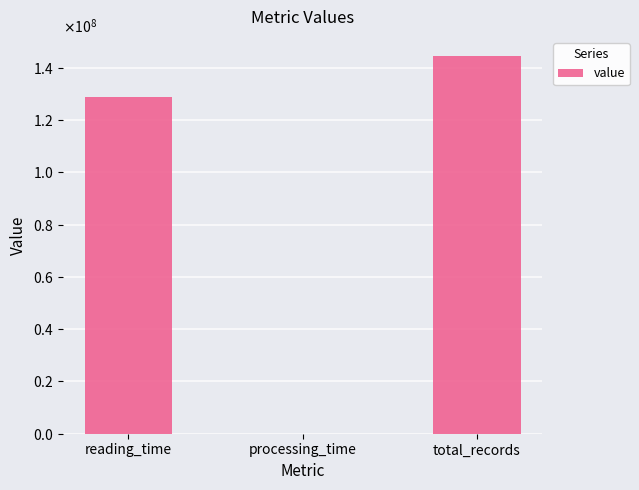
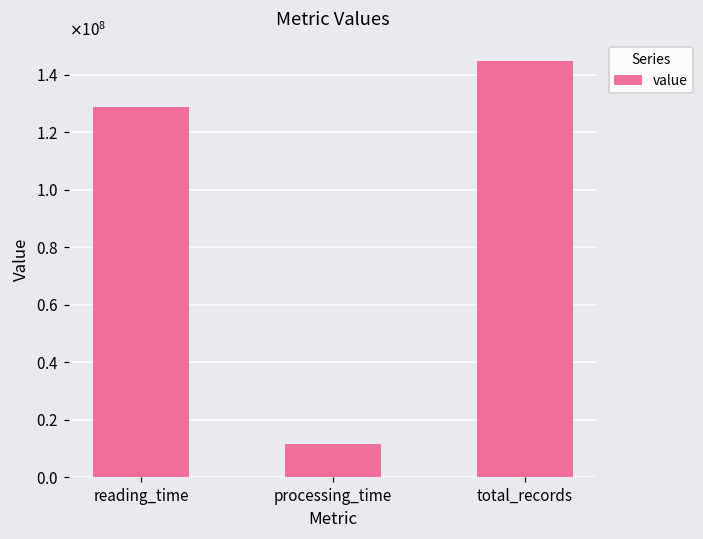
processing_time: 0 -> 12000000
